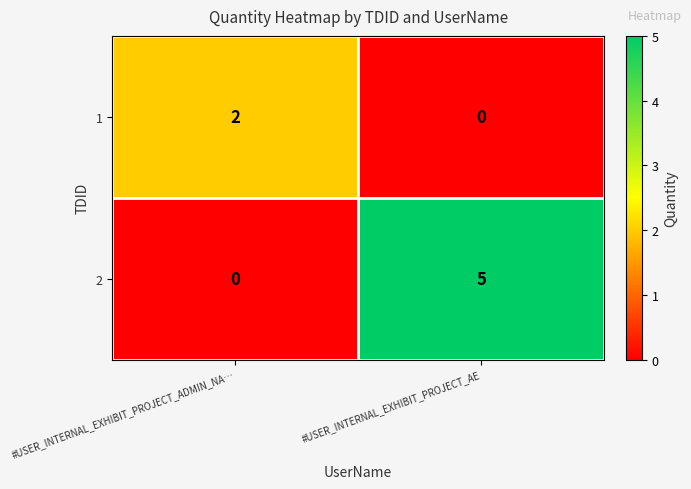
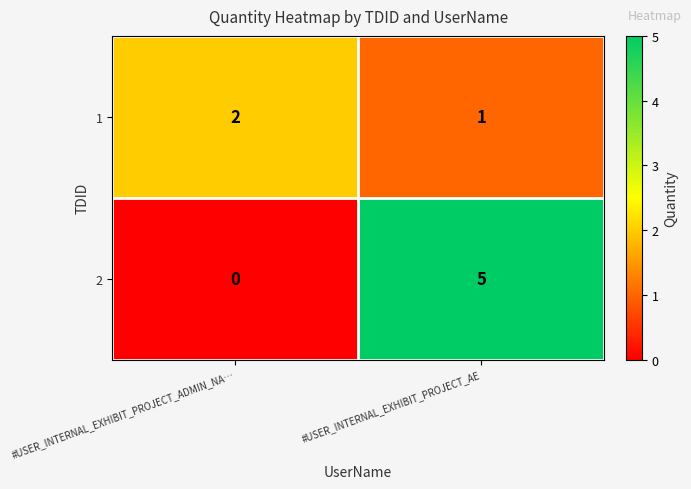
1, #USER_INTERNAL_EXHIBIT_PROJECT_AE: 0 -> 1
